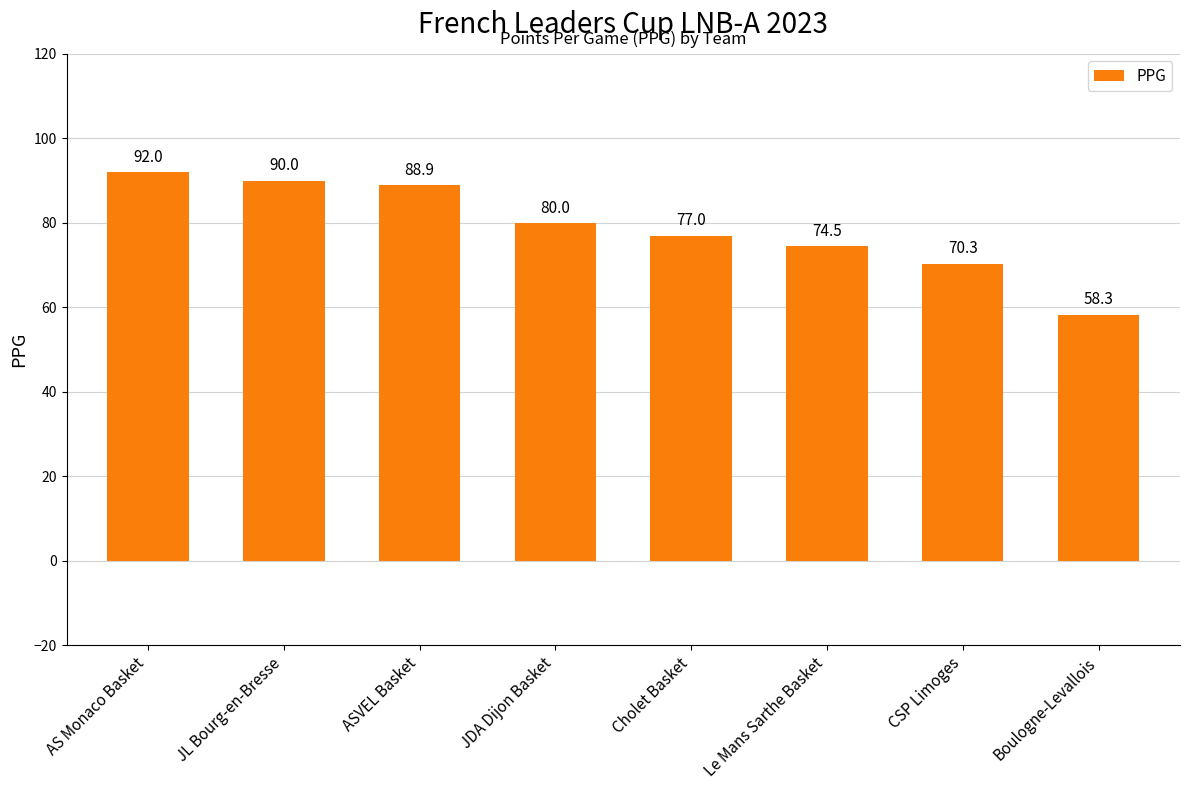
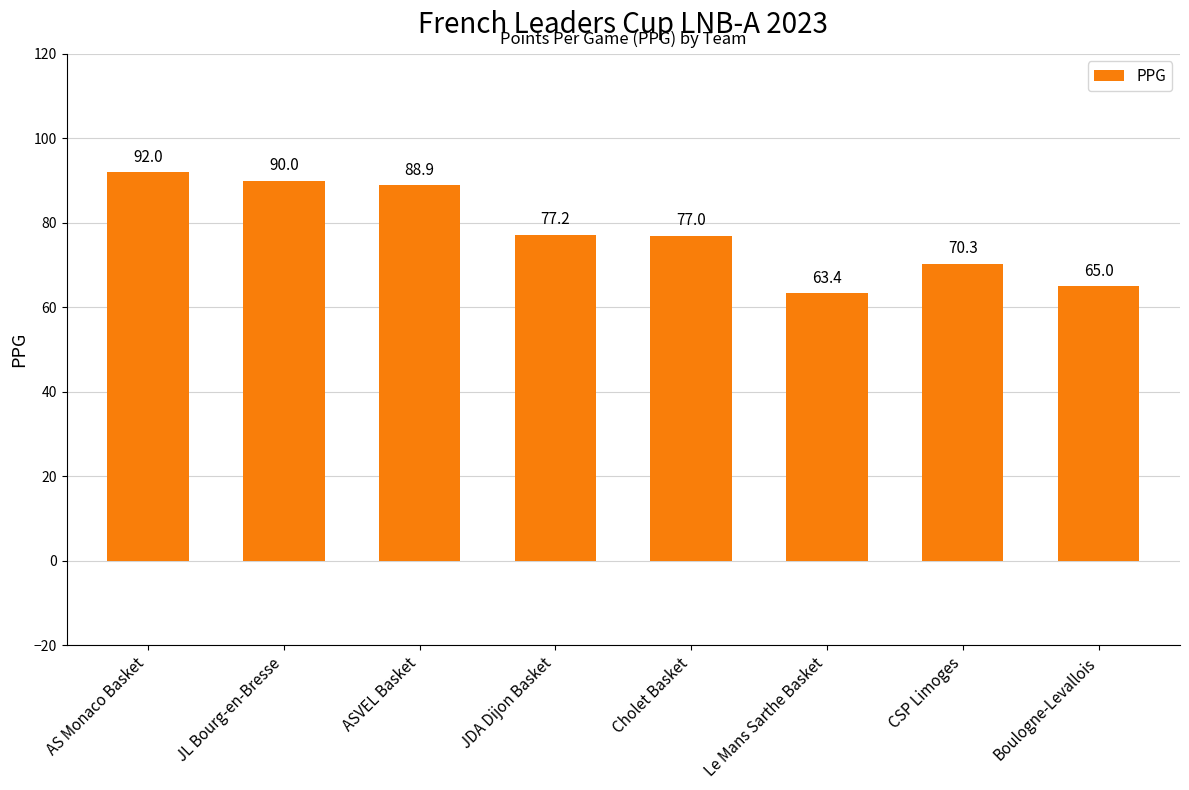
JDA Dijon Basket: 80.0 -> 77.2
Le Mans Sarthe Basket: 74.5 -> 63.4
Boulogne-Levallois: 58.3 -> 65.0
